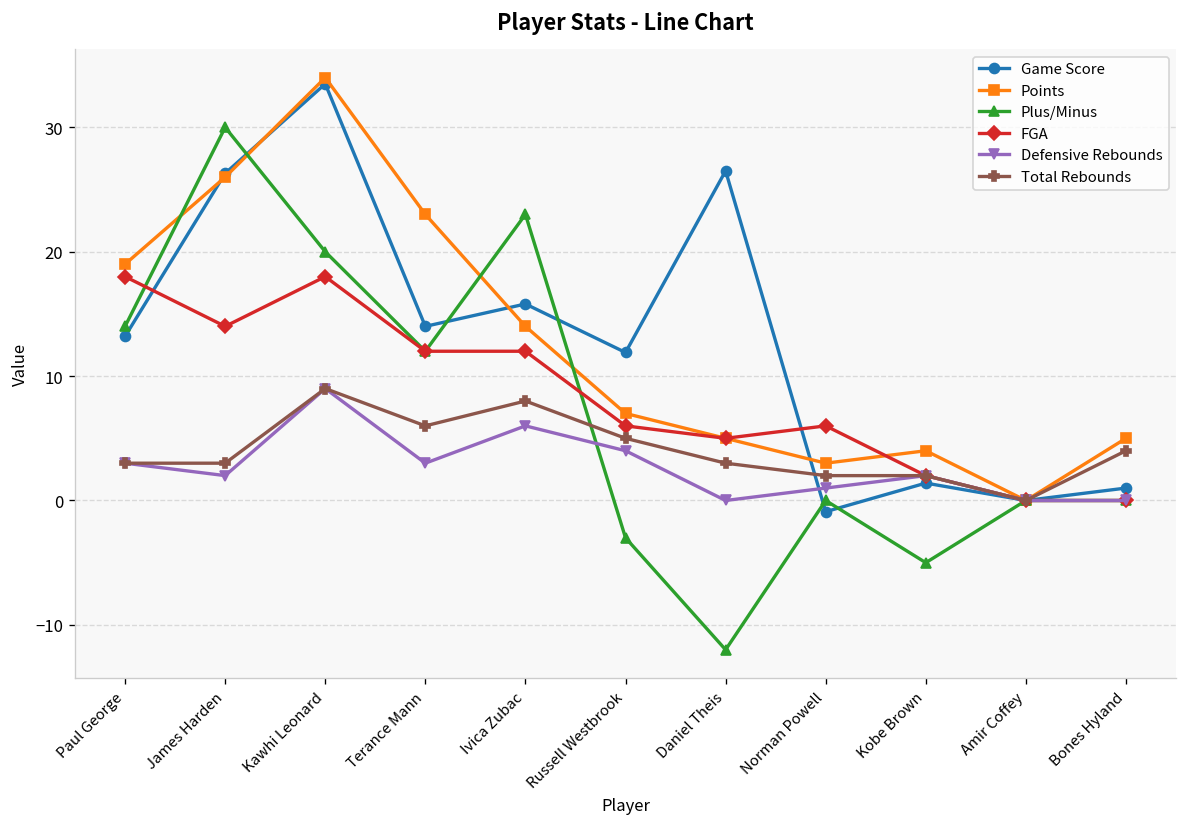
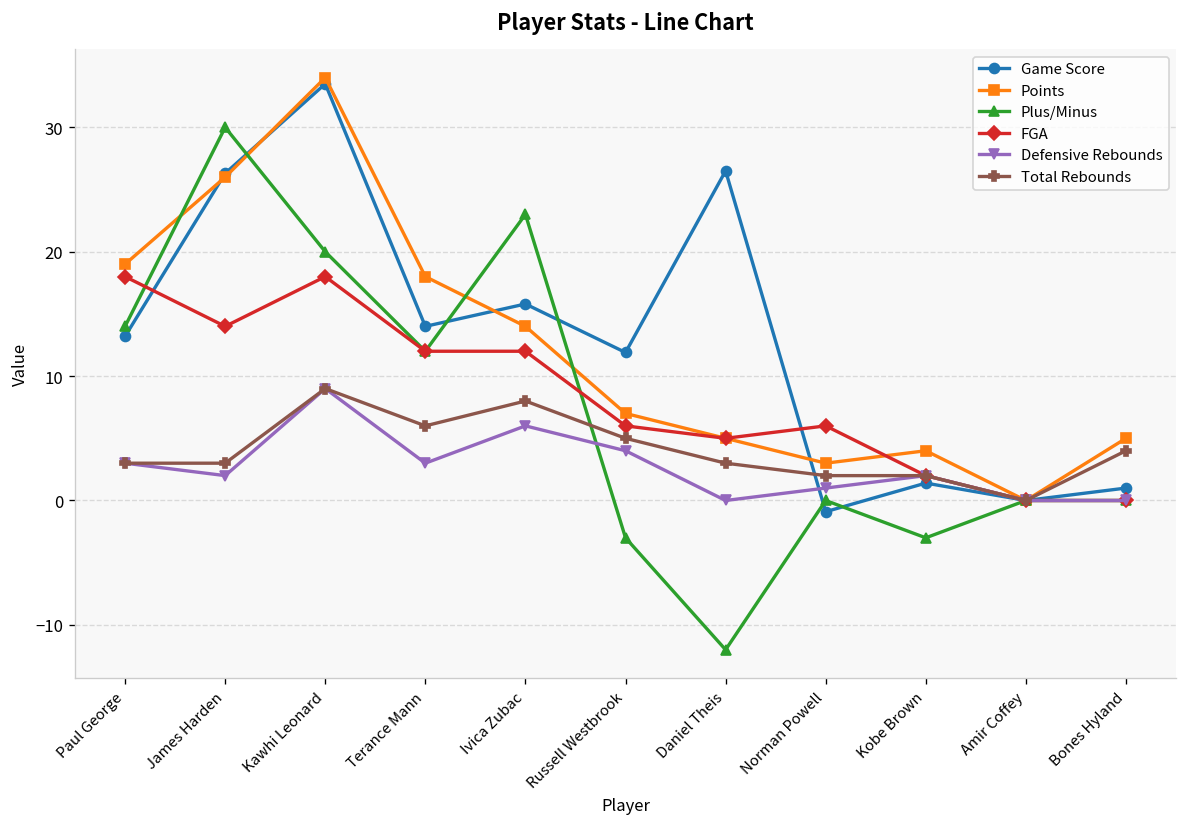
Points, Terance Mann: 23 -> 18
Plus/Minus, Kobe Brown: -5 -> -3
